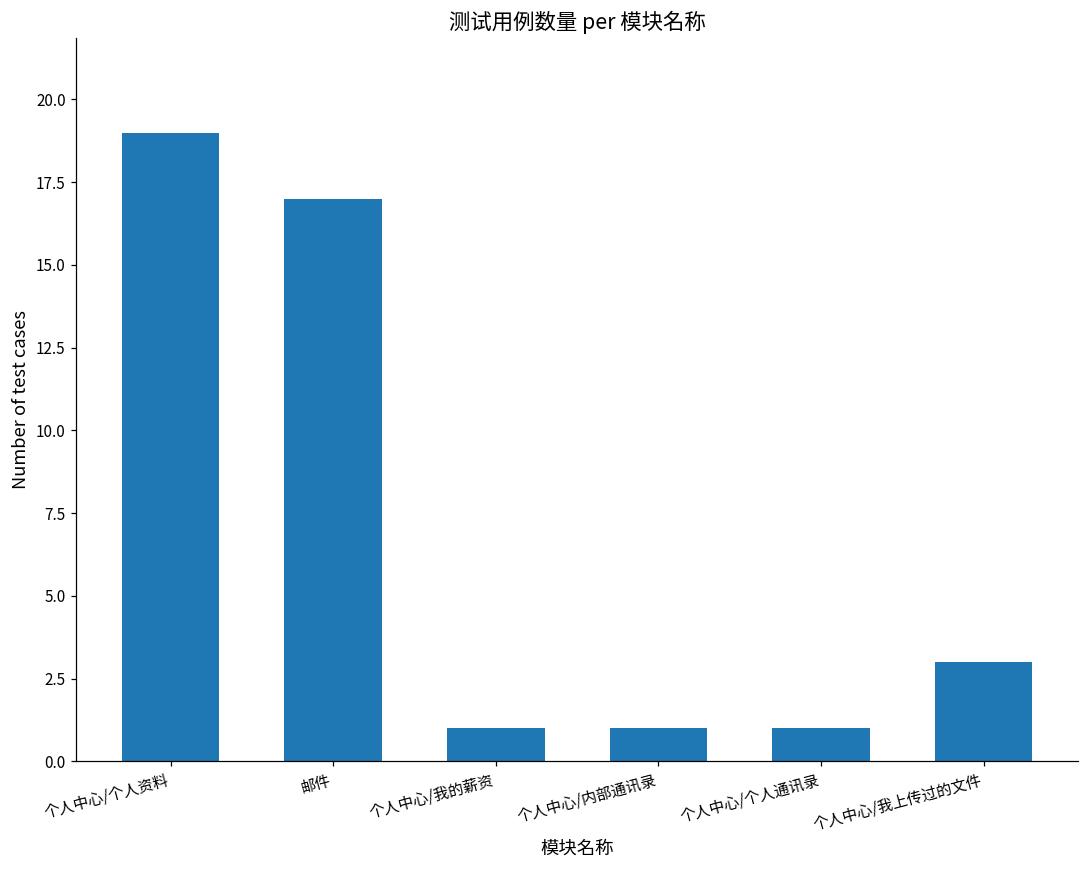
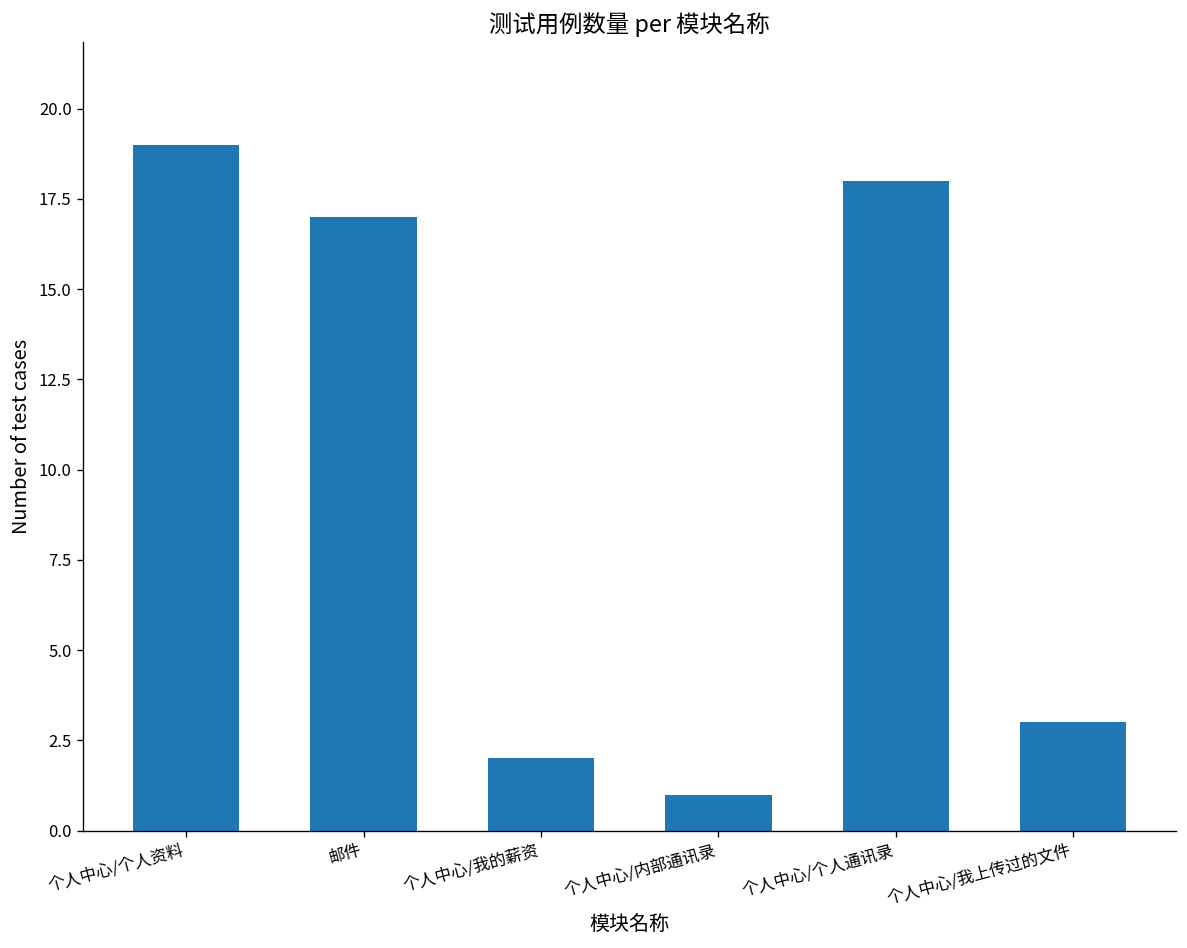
个人中心/我的薪资: 1 -> 2
个人中心/个人通讯录: 1 -> 18
